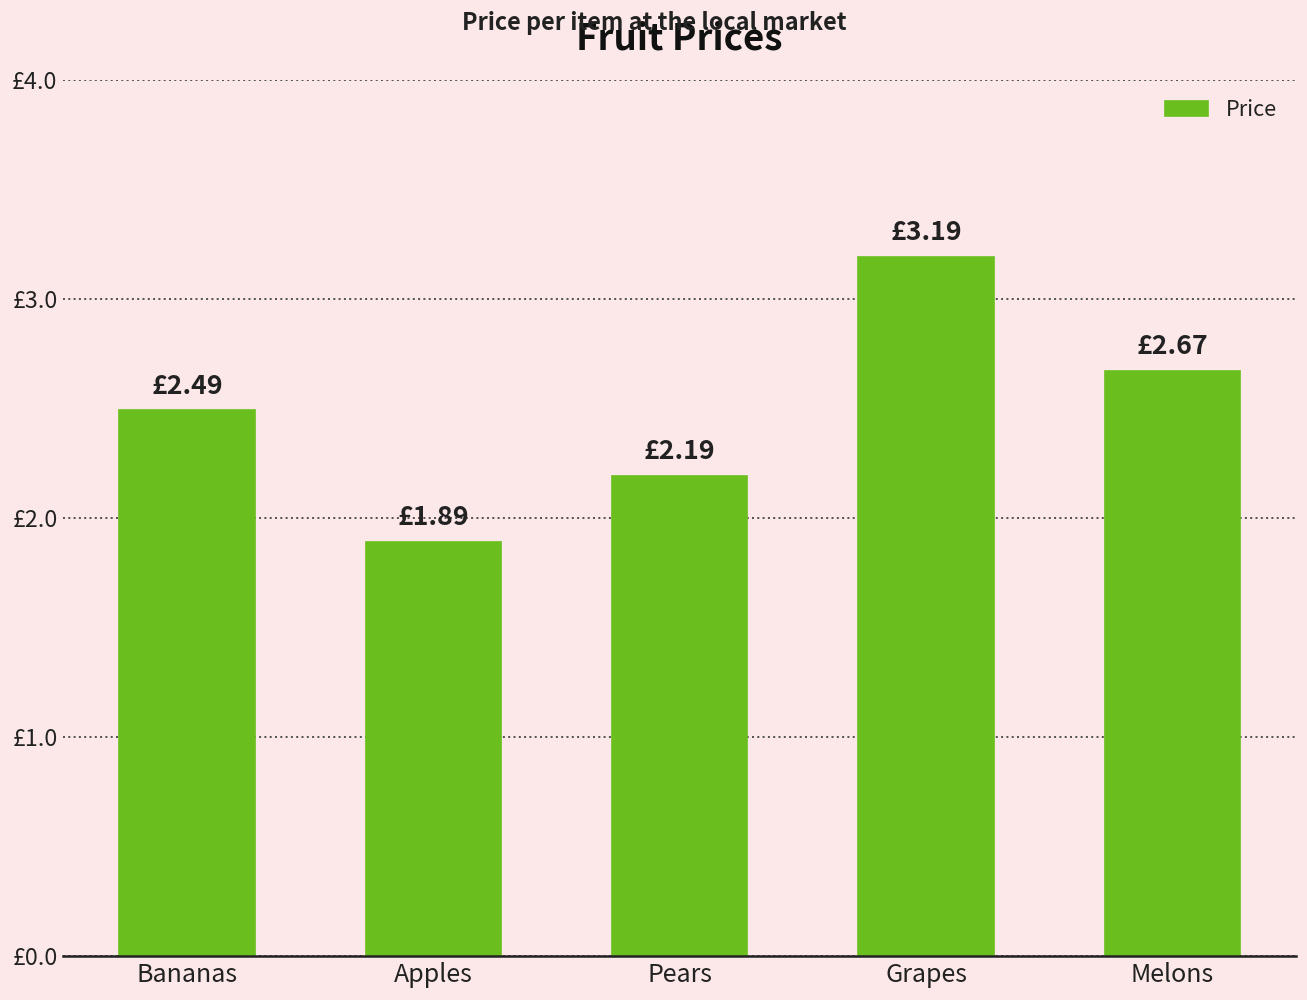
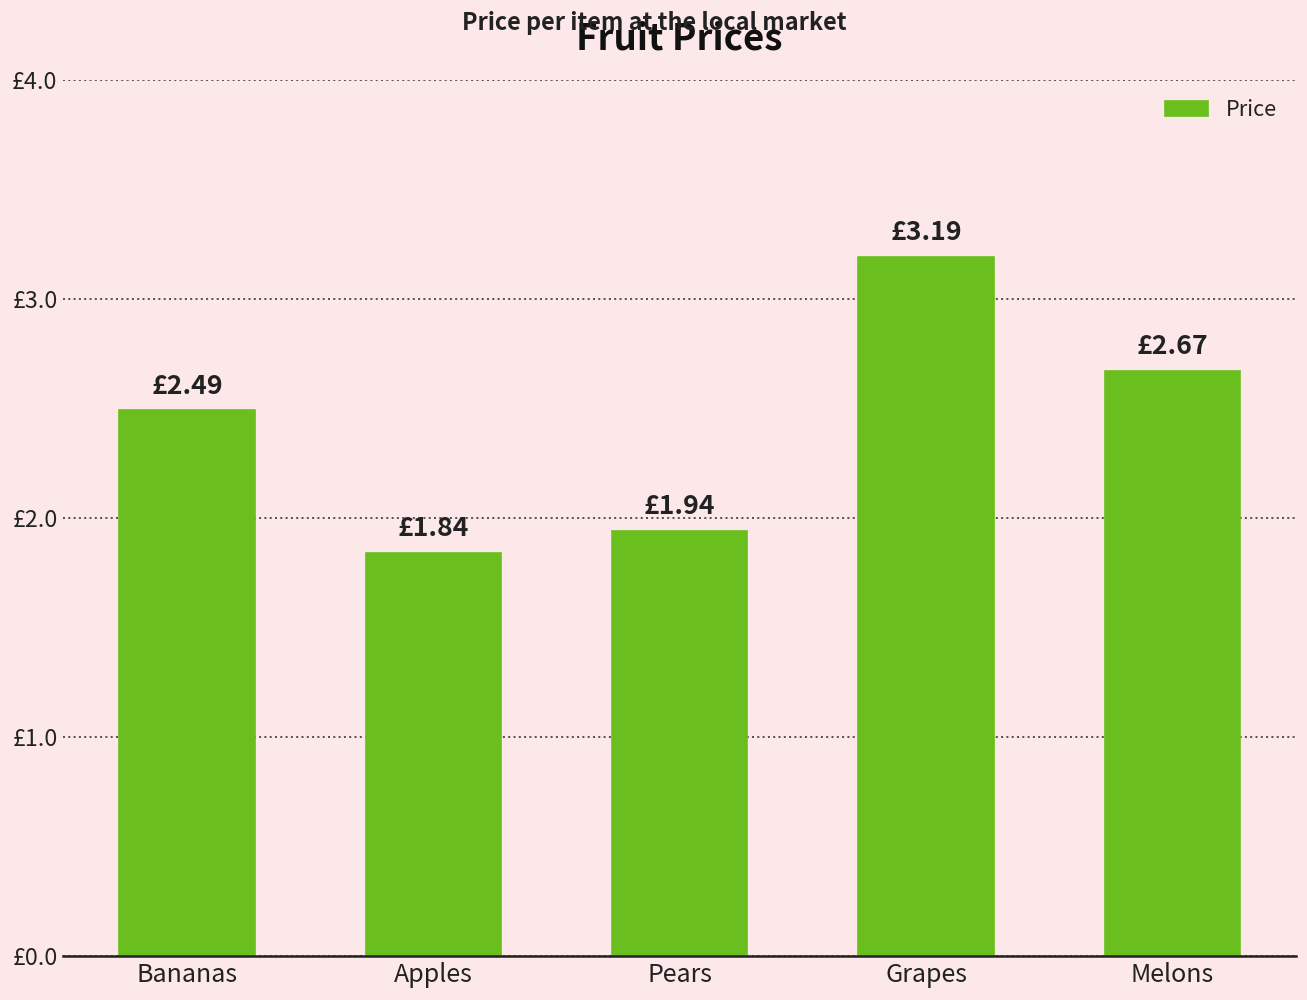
Apples: £1.89 -> £1.84
Pears: £2.19 -> £1.94
